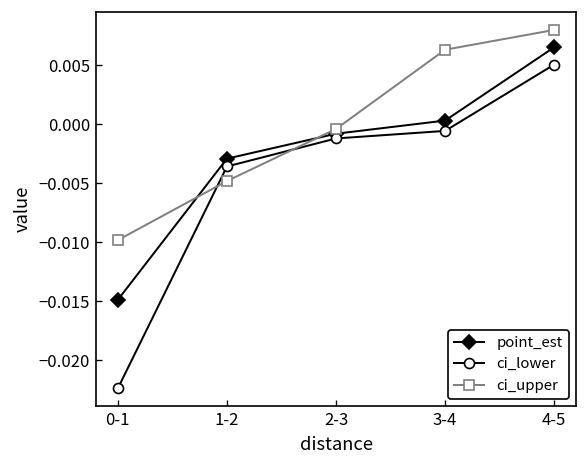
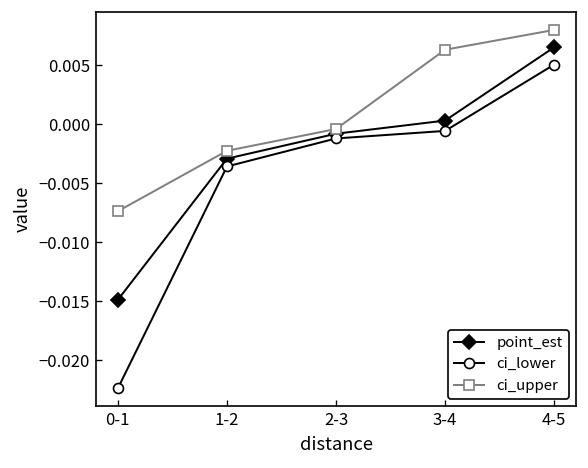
ci_upper, 0-1: -0.010 -> -0.007
ci_upper, 1-2: -0.005 -> -0.002
